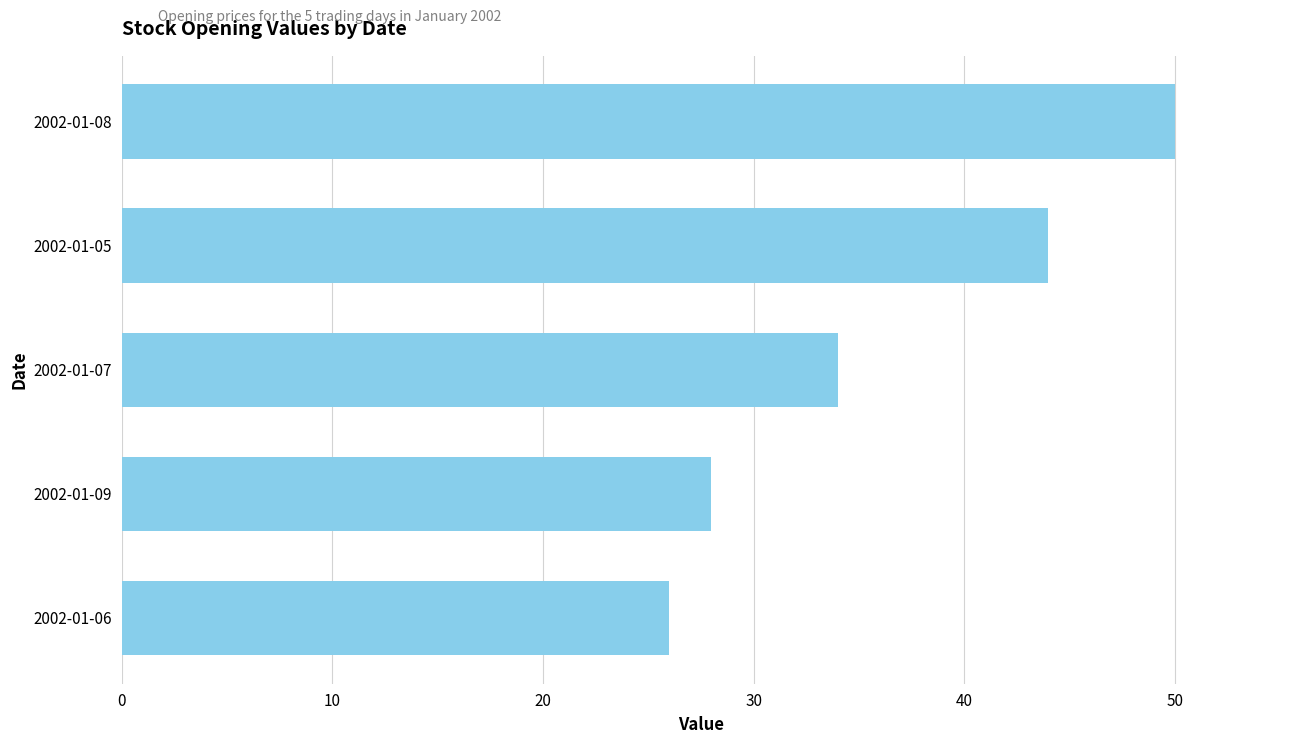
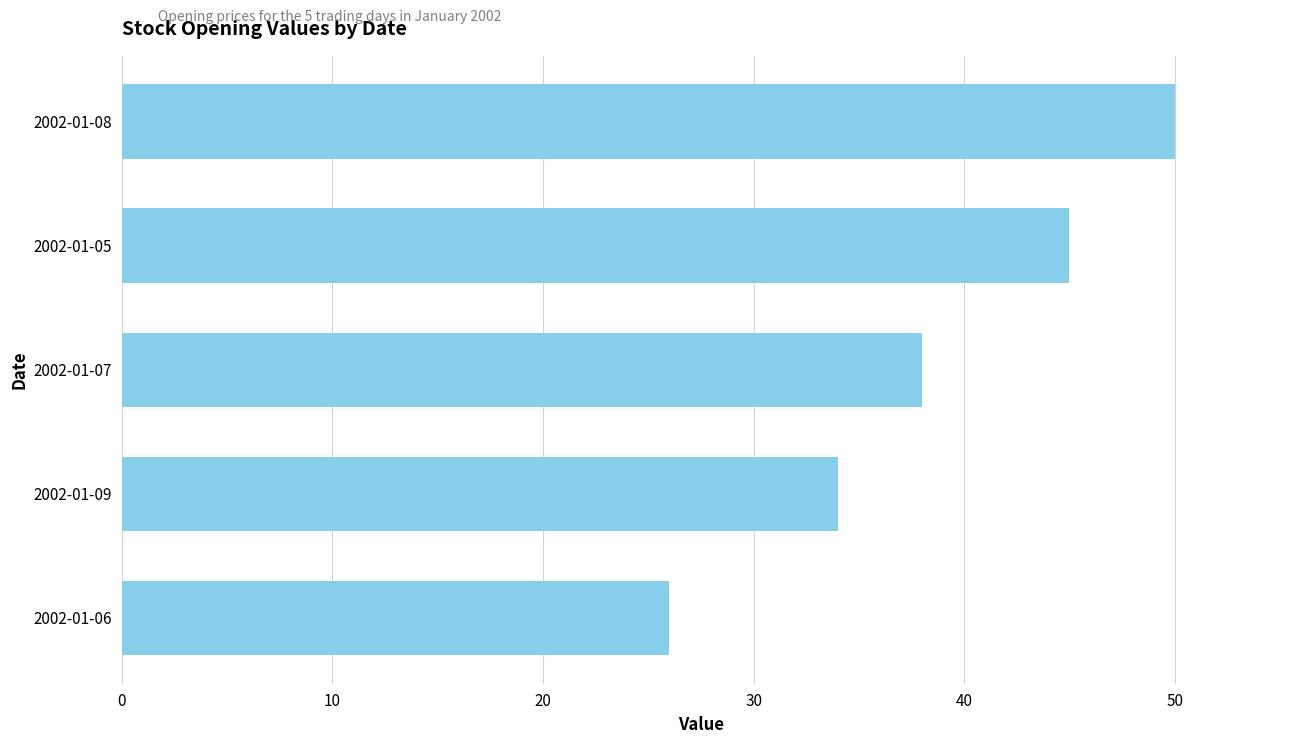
2002-01-05: 44 -> 45
2002-01-07: 34 -> 38
2002-01-09: 28 -> 34
